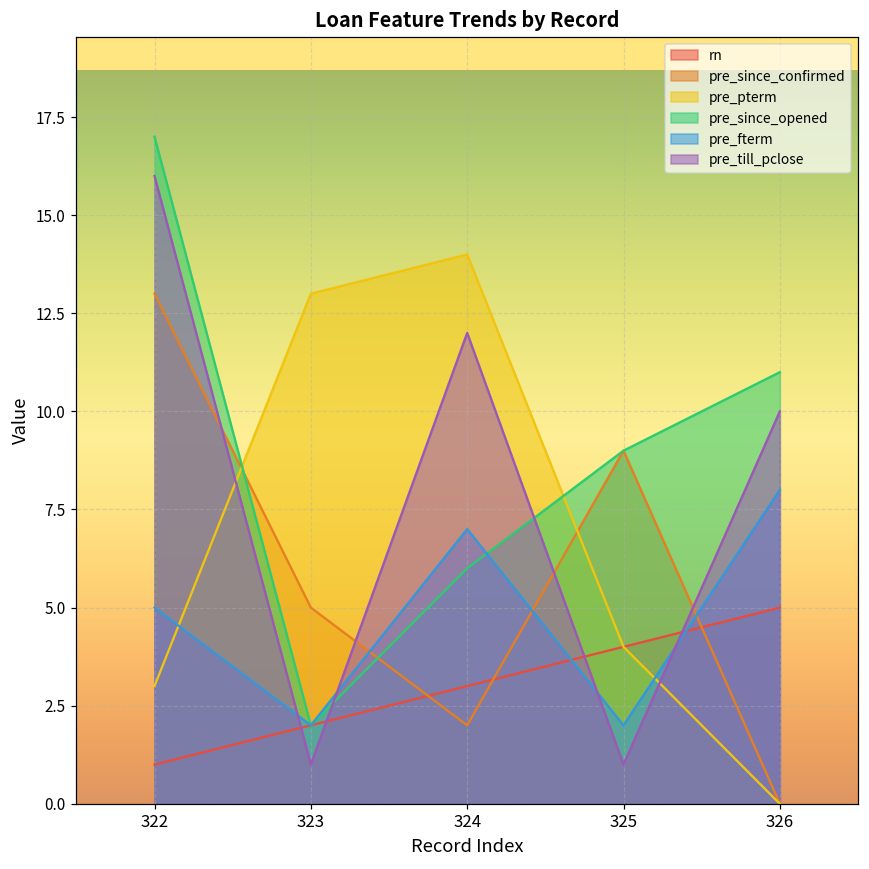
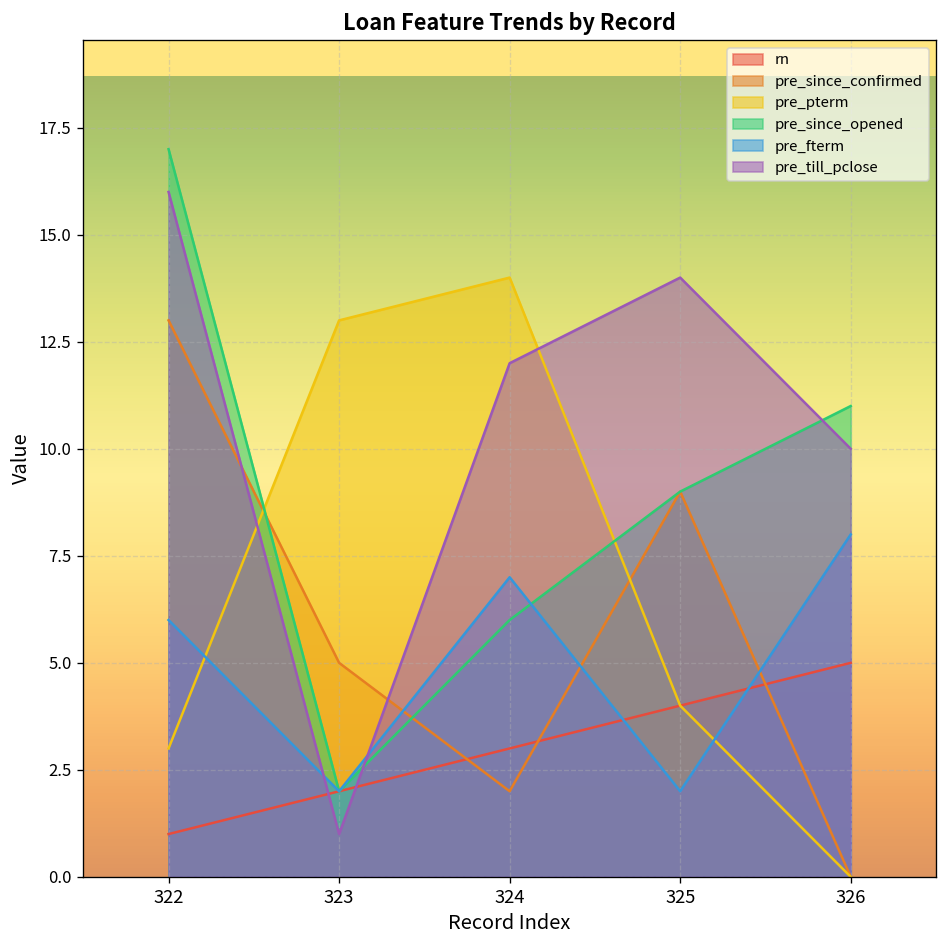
pre_fterm, 322: 5 -> 6
pre_till_pclose, 325: 1 -> 14
